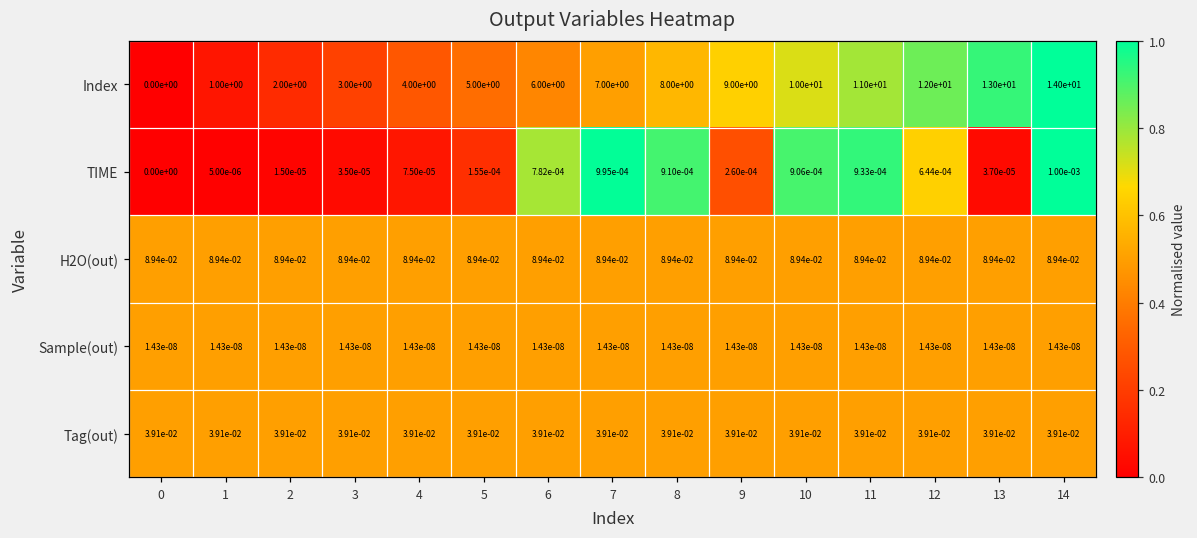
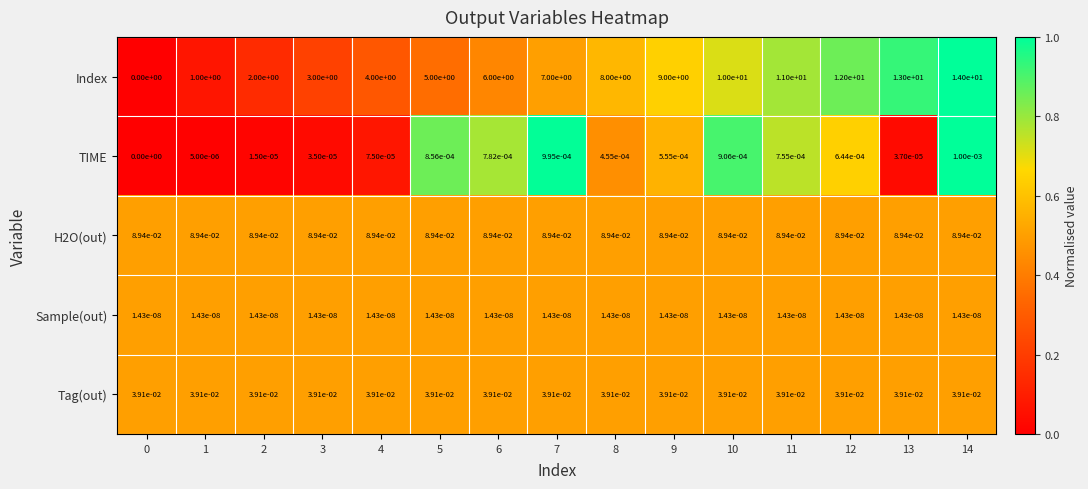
TIME, 5: 1.55e-04 -> 8.56e-04
TIME, 8: 9.10e-04 -> 4.55e-04
TIME, 9: 2.60e-04 -> 5.55e-04
TIME, 11: 9.33e-04 -> 7.55e-04
